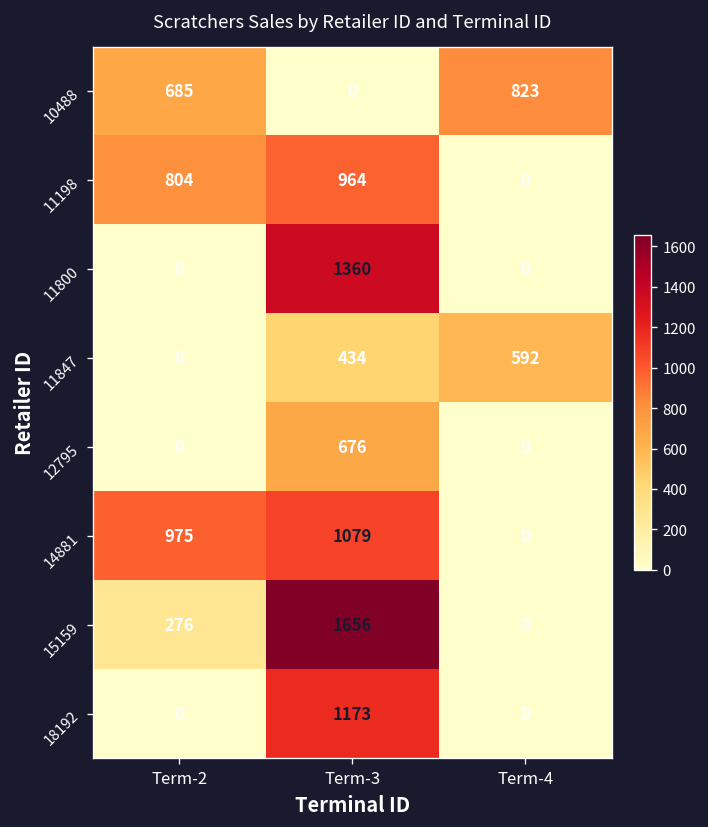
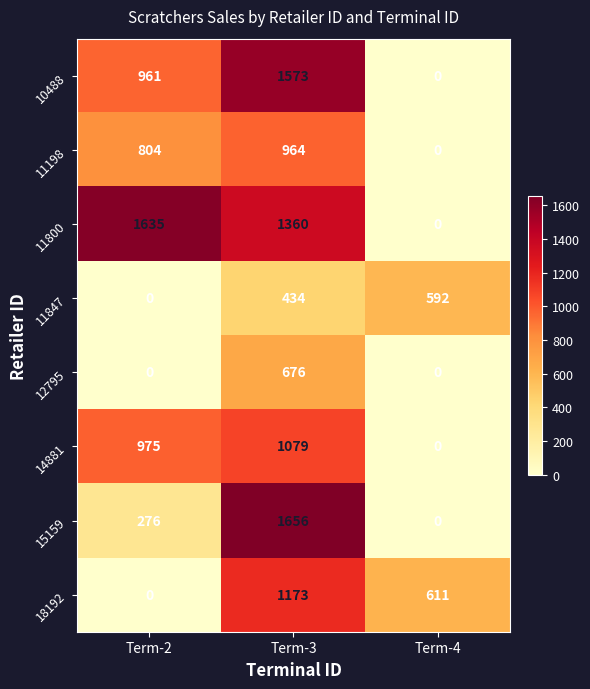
10488, Term-2: 685 -> 961
10488, Term-3: 0 -> 1573
10488, Term-4: 823 -> 0
11800, Term-2: 0 -> 1635
18192, Term-4: 0 -> 611
